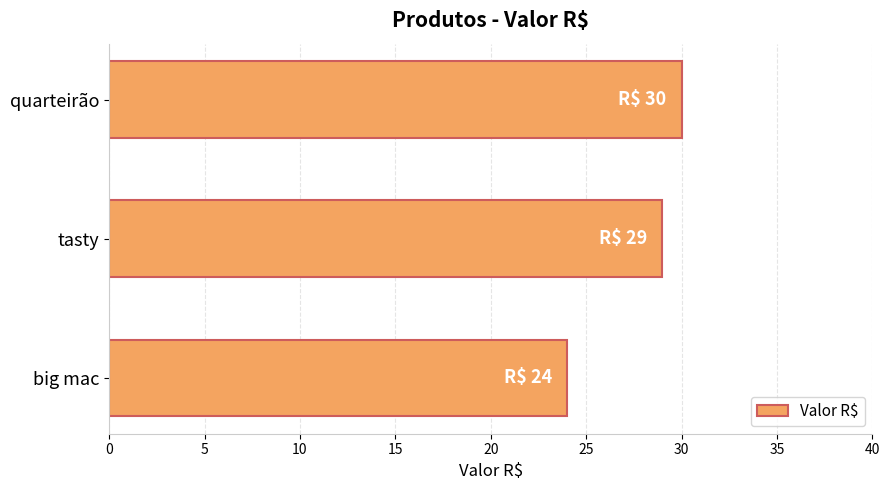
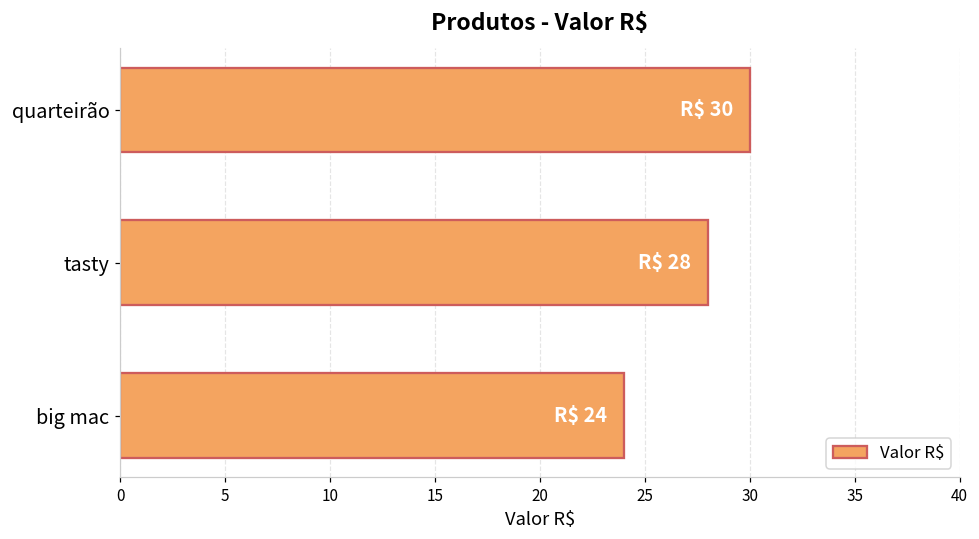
tasty: 29 -> 28
